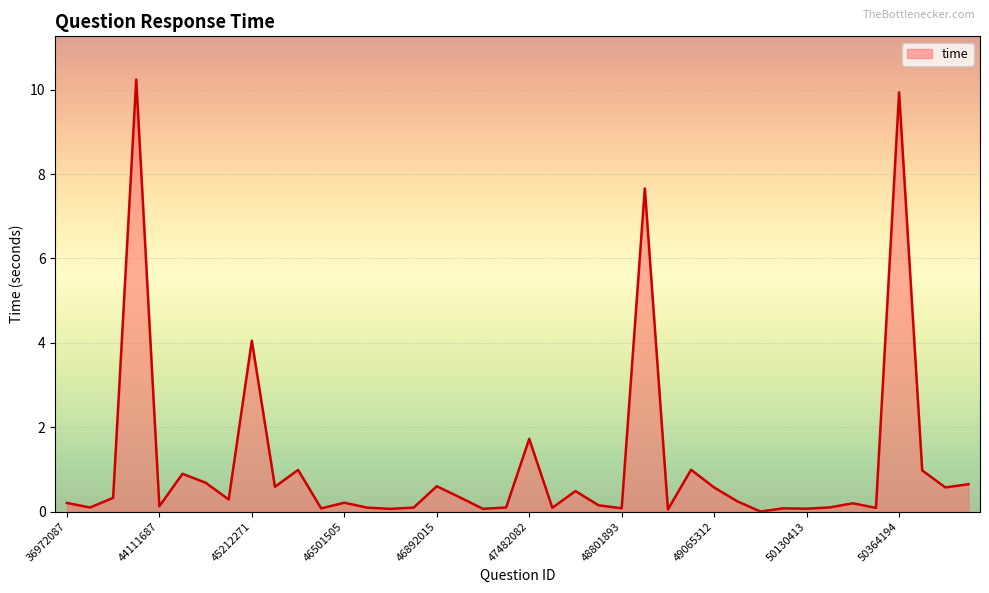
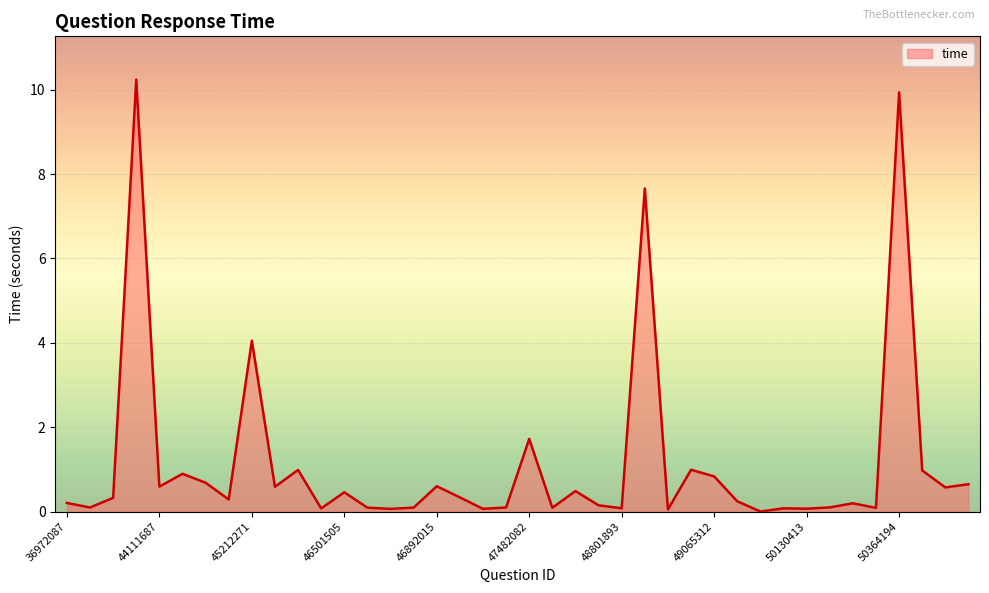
44111687: 0.1 -> 0.6
46501505: 0.2 -> 0.5
49065312: 0.6 -> 0.8
